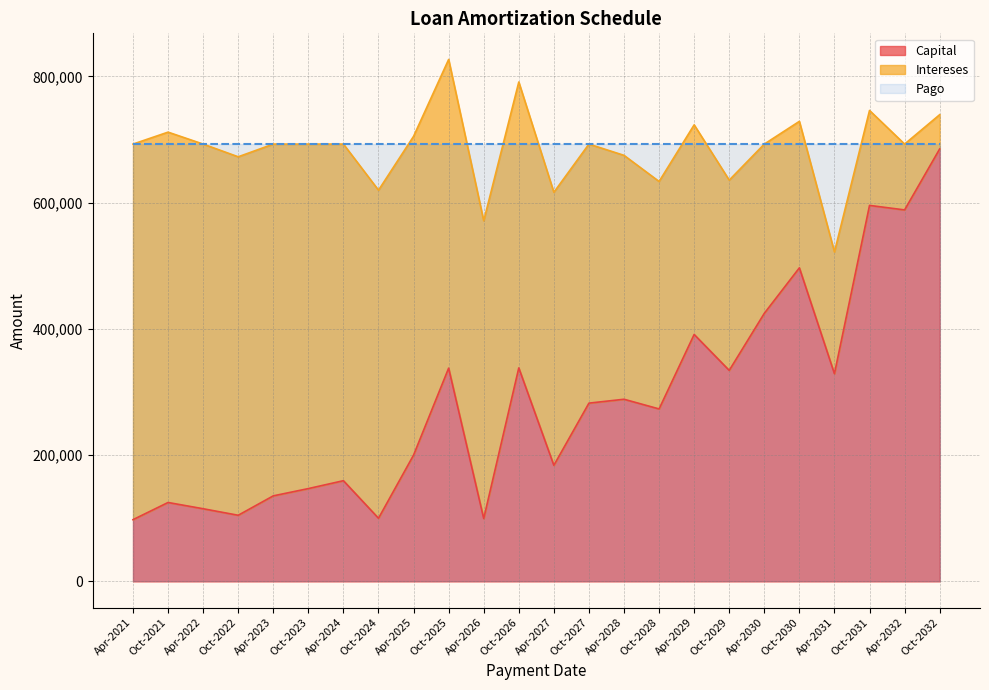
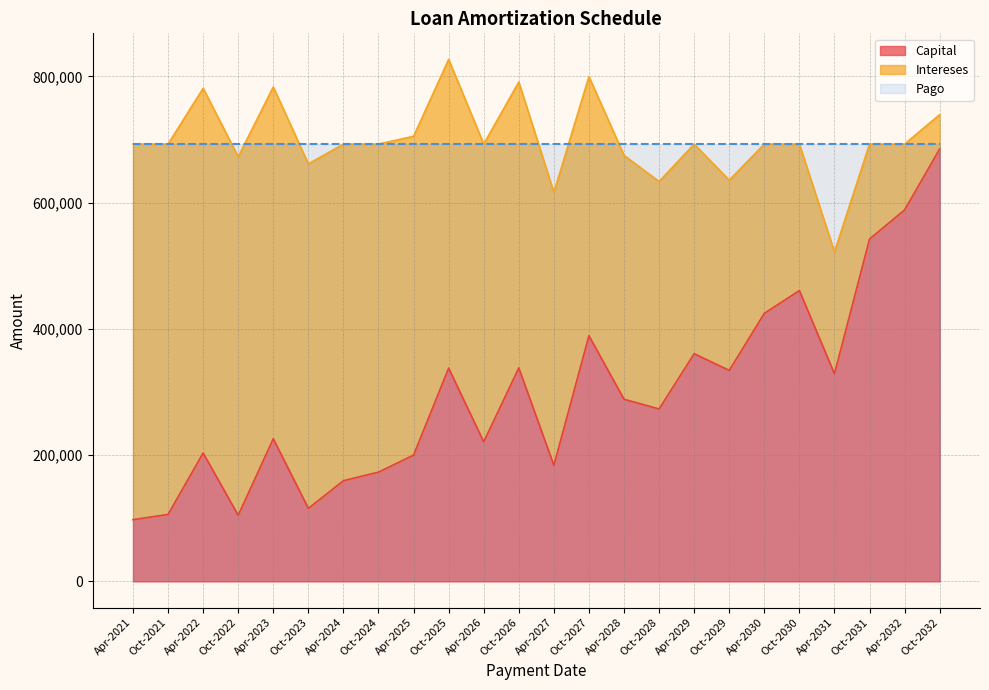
Capital, Oct-2021: 130,000 -> 110,000
Capital, Apr-2022: 120,000 -> 200,000
Capital, Apr-2023: 140,000 -> 230,000
Capital, Oct-2023: 150,000 -> 120,000
Capital, Oct-2024: 100,000 -> 170,000
Capital, Apr-2026: 100,000 -> 220,000
Capital, Oct-2027: 280,000 -> 390,000
Capital, Apr-2029: 390,000 -> 360,000
Capital, Oct-2030: 500,000 -> 460,000
Capital, Oct-2031: 600,000 -> 540,000
